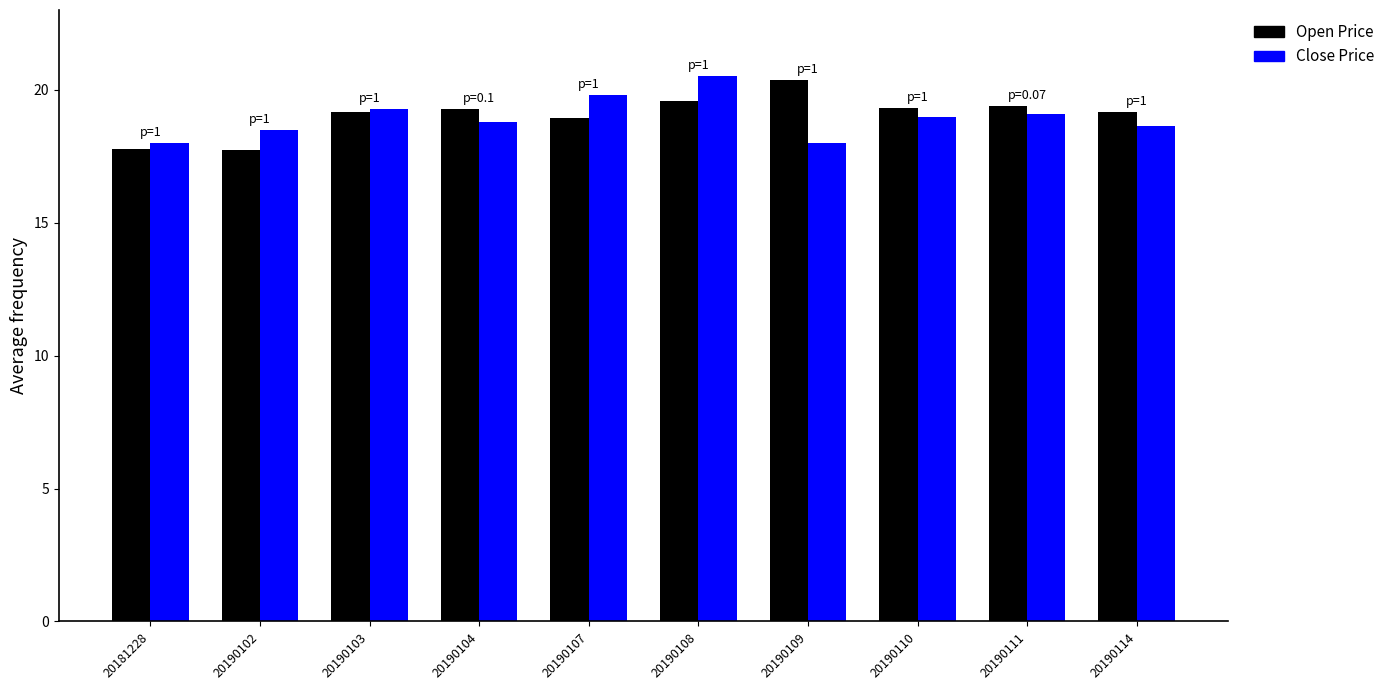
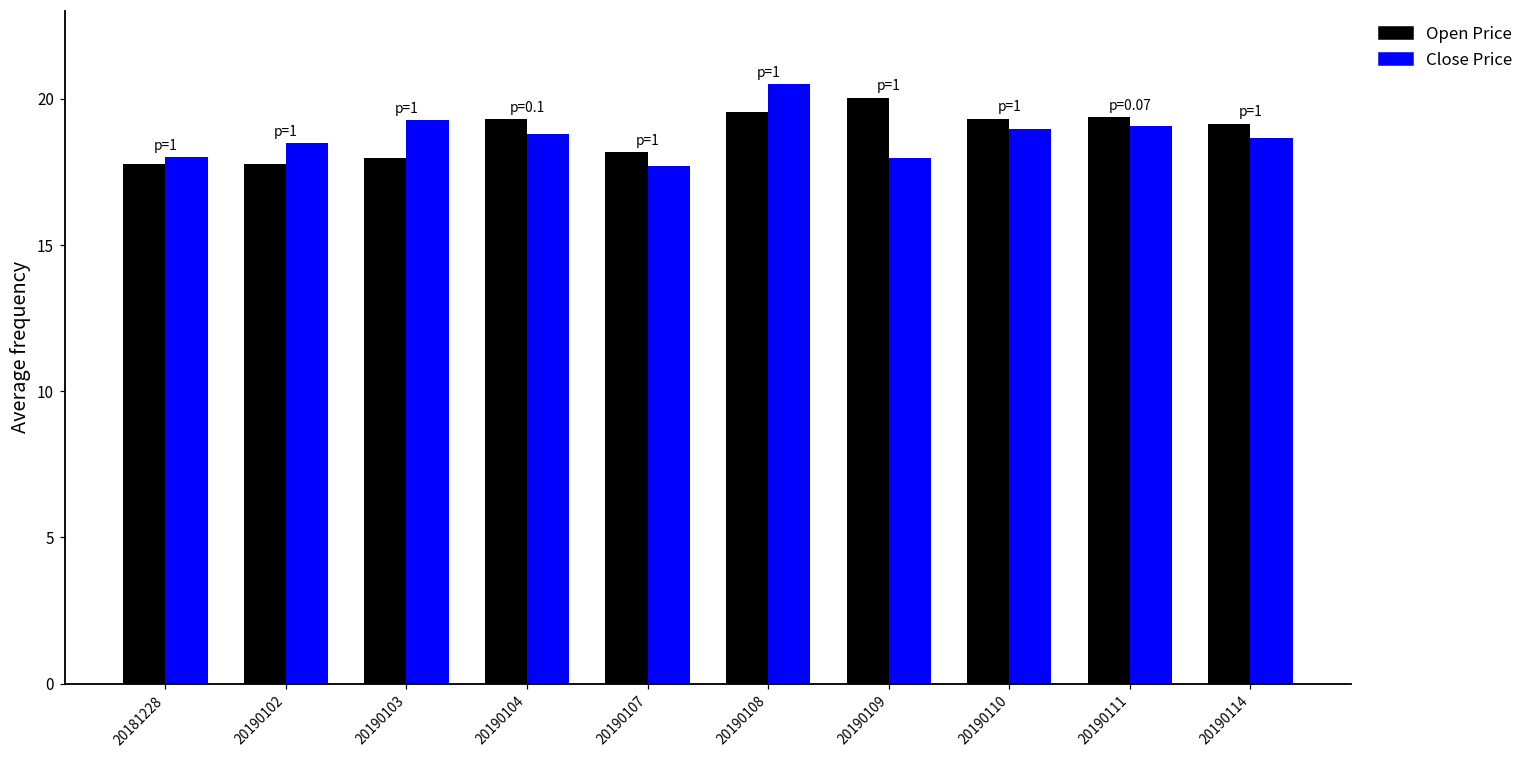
Open Price, 20190103: 19.2 -> 18.0
Open Price, 20190107: 18.9 -> 18.2
Close Price, 20190107: 19.8 -> 17.7
Open Price, 20190109: 20.4 -> 20.1
